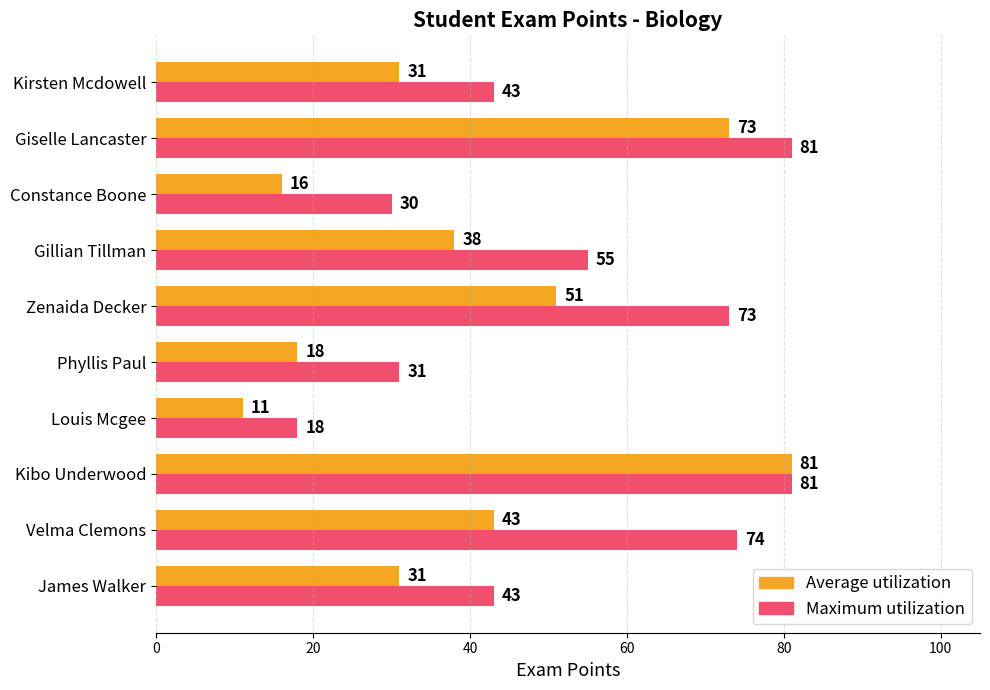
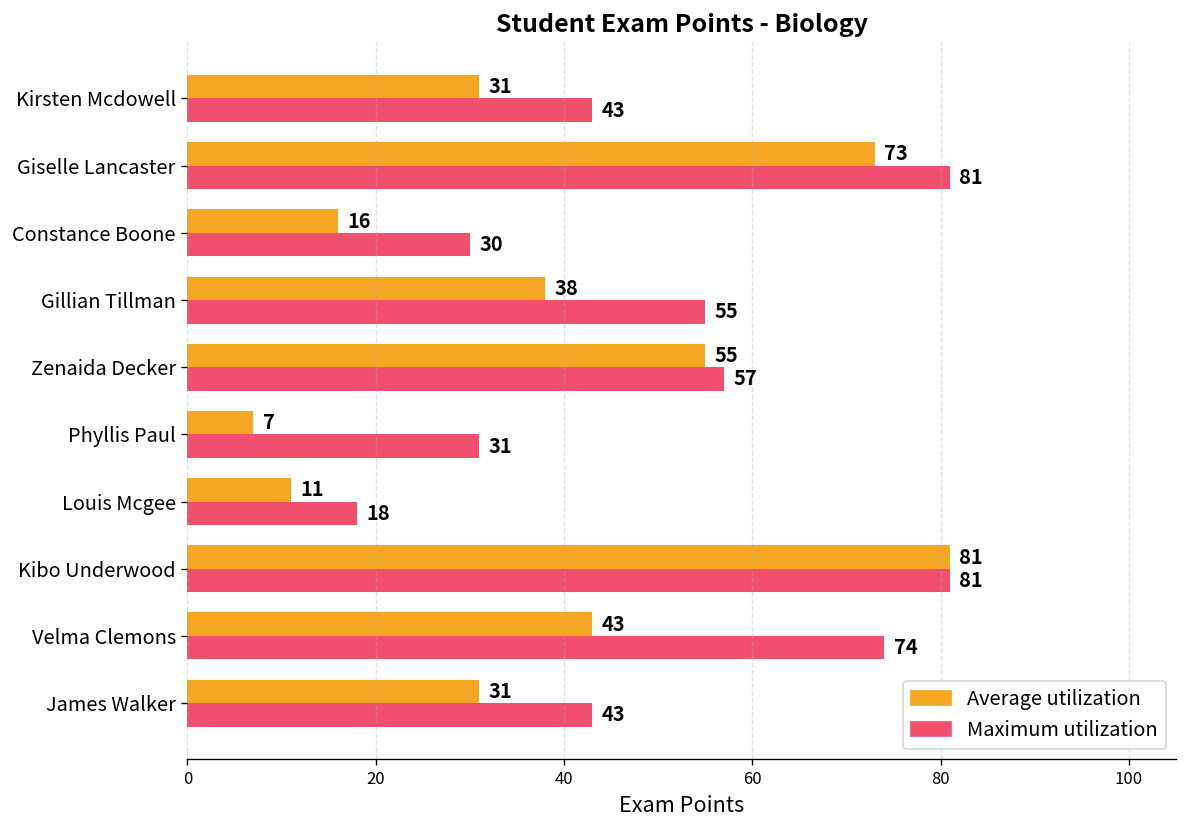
Average utilization, Zenaida Decker: 51 -> 55
Maximum utilization, Zenaida Decker: 73 -> 57
Average utilization, Phyllis Paul: 18 -> 7
